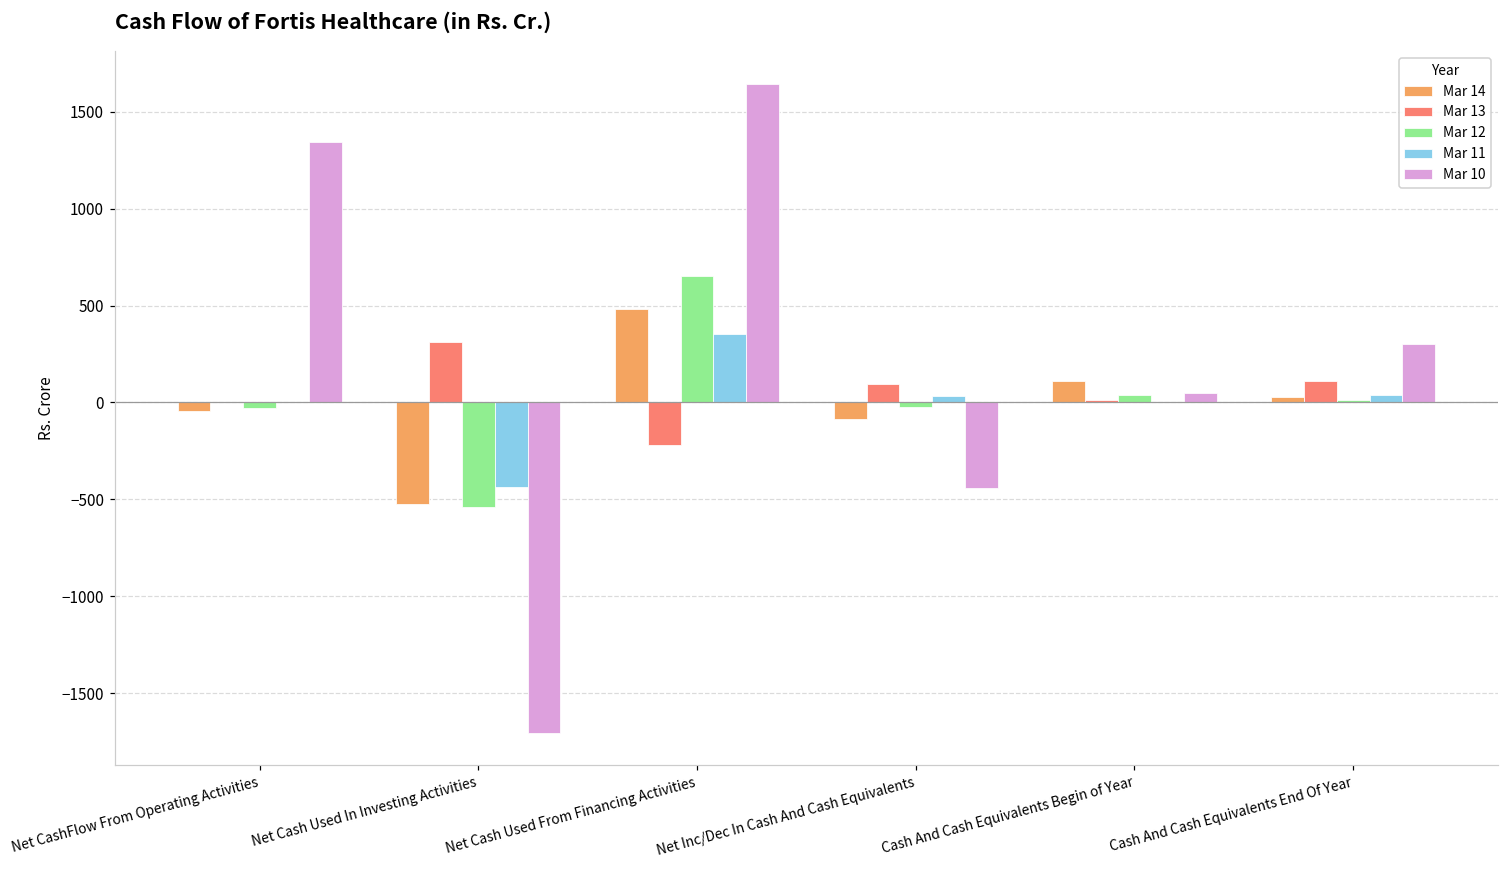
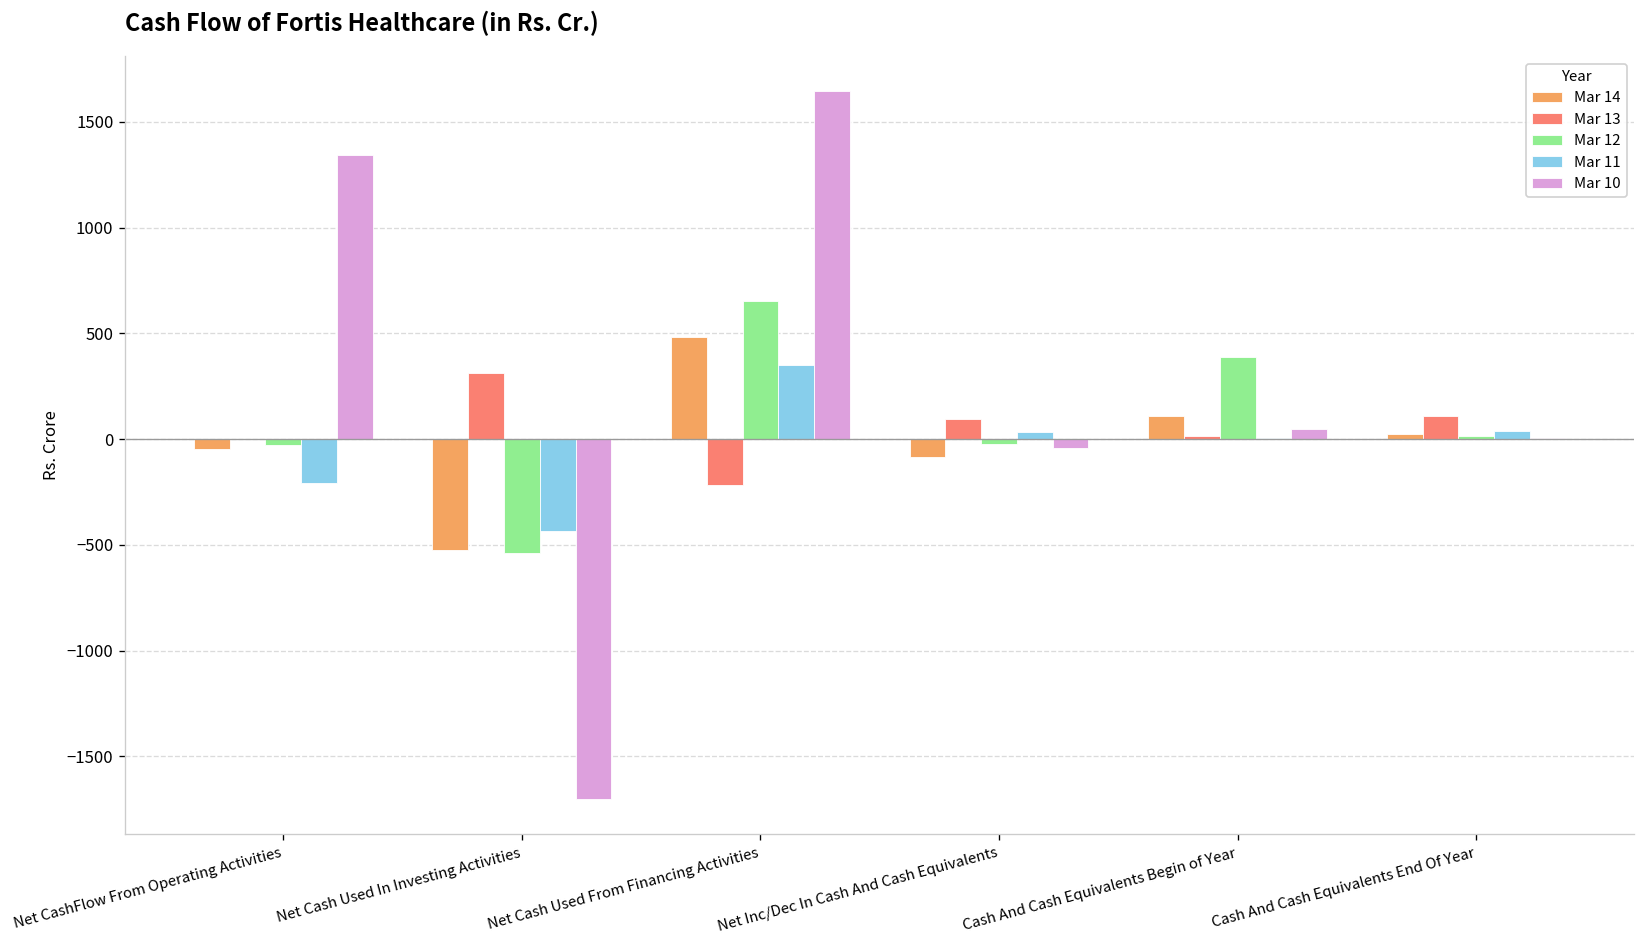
Mar 11, Net CashFlow From Operating Activities: 0 -> -210
Mar 10, Net Inc/Dec In Cash And Cash Equivalents: -440 -> -40
Mar 12, Cash And Cash Equivalents Begin of Year: 40 -> 390
Mar 10, Cash And Cash Equivalents End Of Year: 300 -> 0
